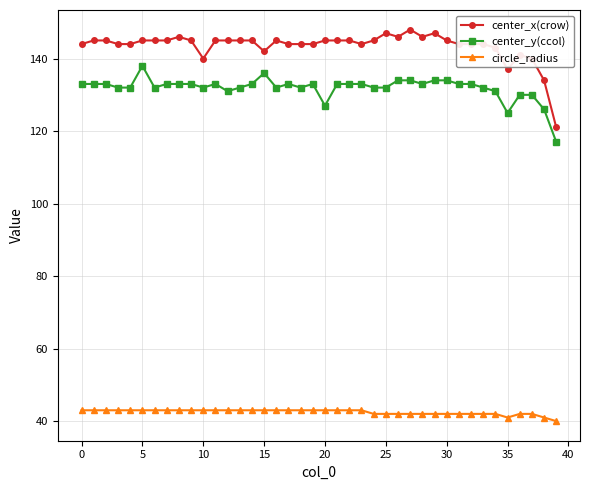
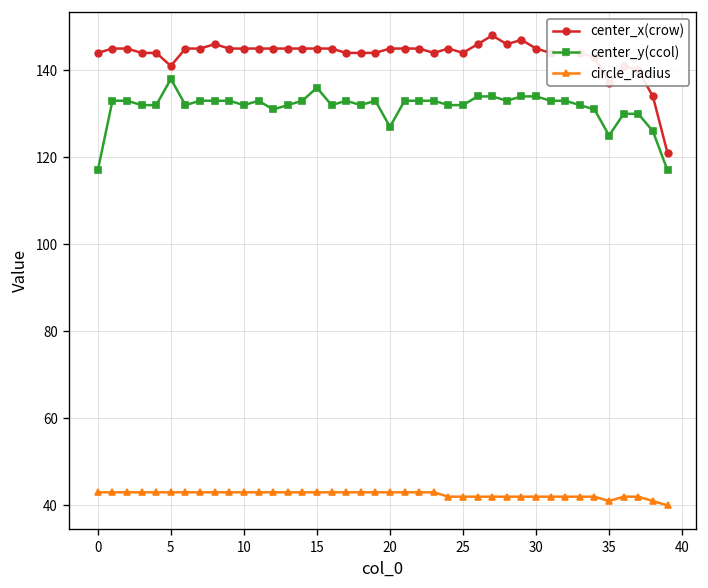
center_y(ccol), 0: 133 -> 117
center_x(crow), 5: 145 -> 141
center_x(crow), 10: 140 -> 145
center_x(crow), 15: 142 -> 145
center_x(crow), 25: 147 -> 144
